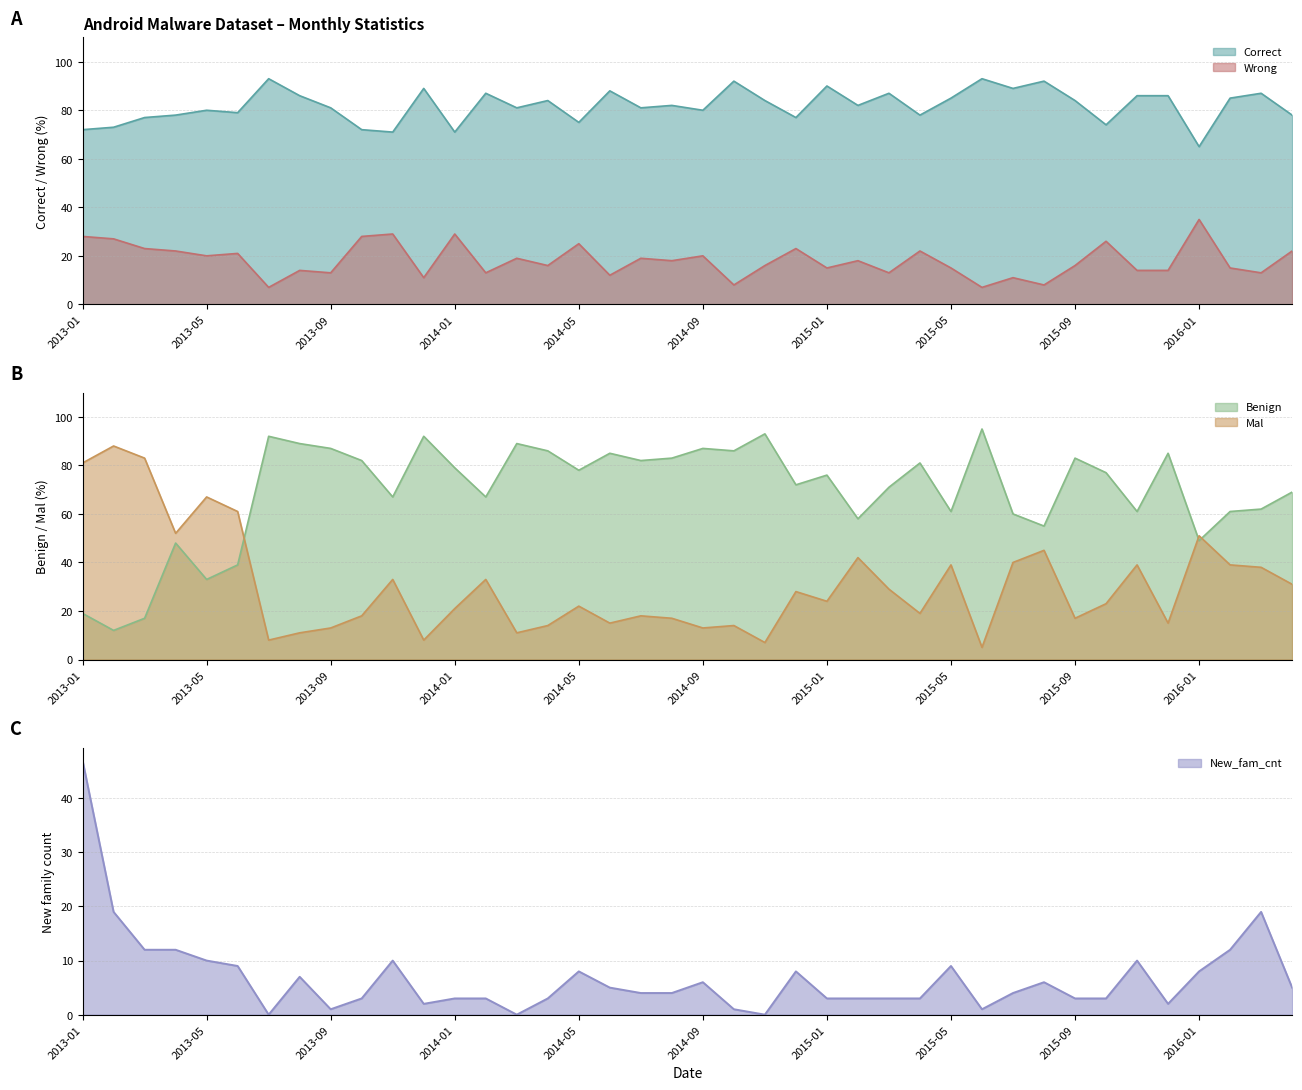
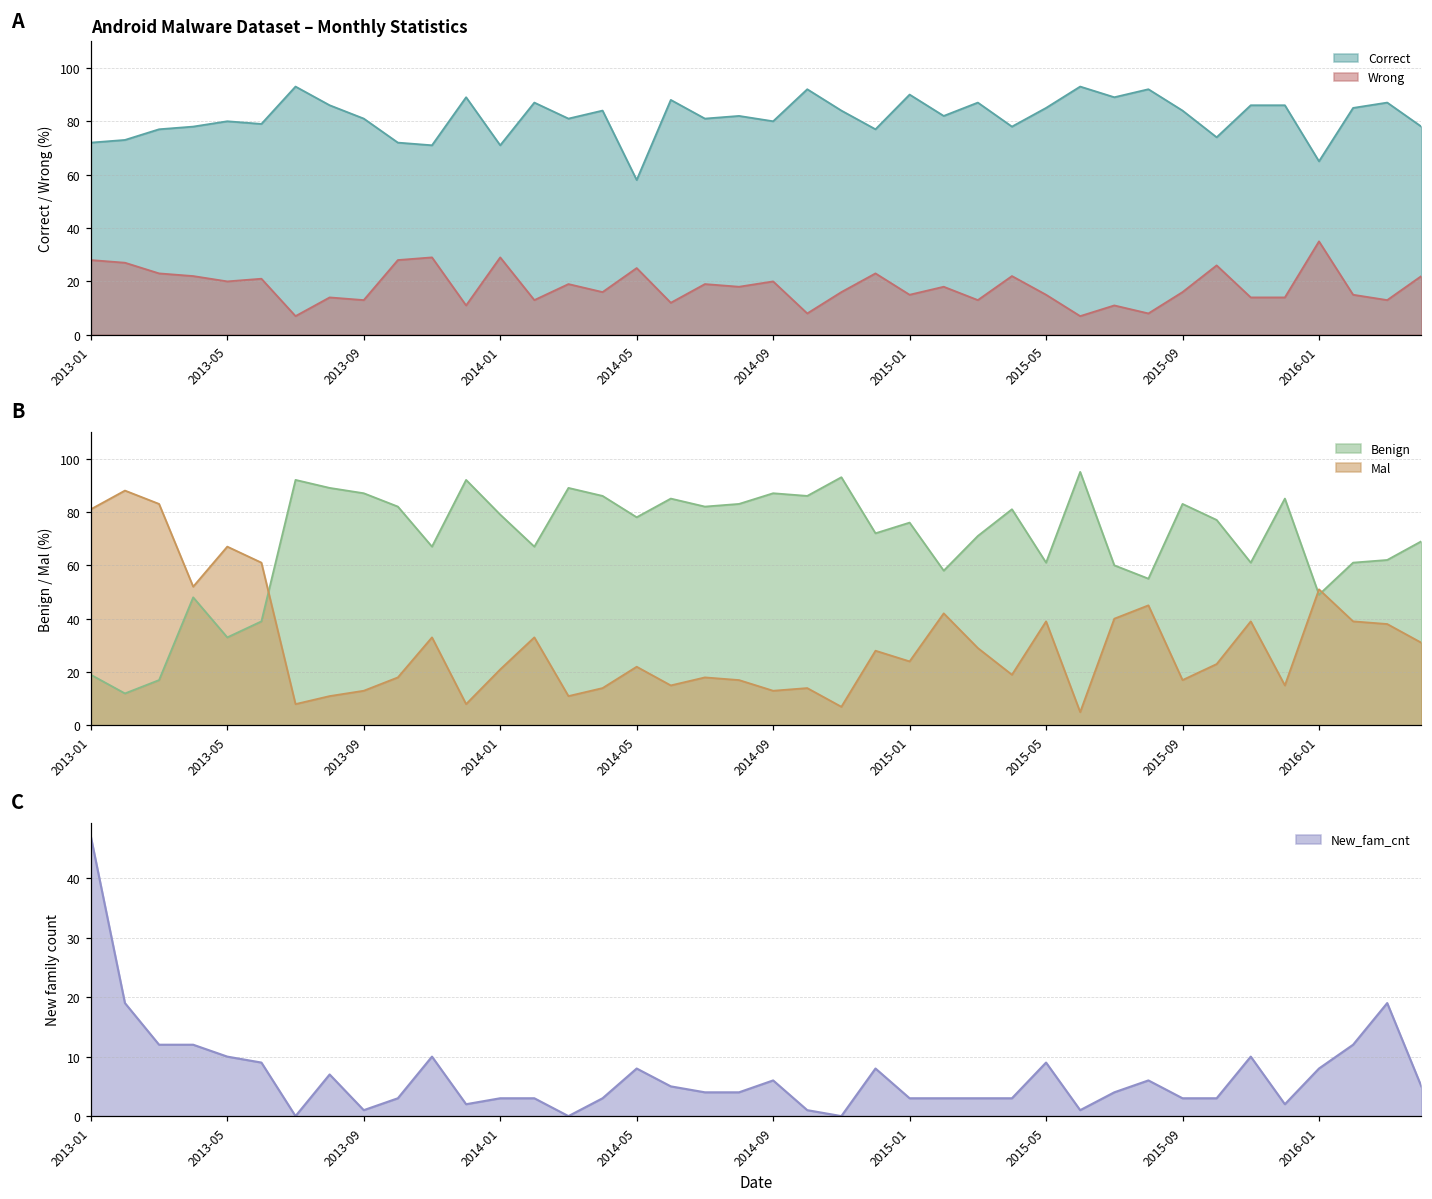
Android Malware Dataset – Monthly Statistics, Correct, 2014-05: 75 -> 58
